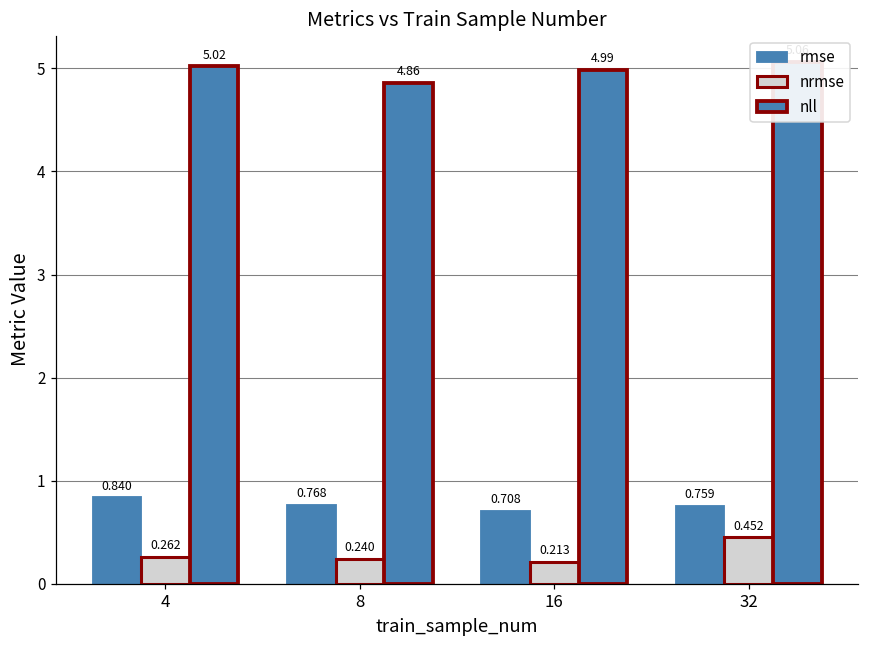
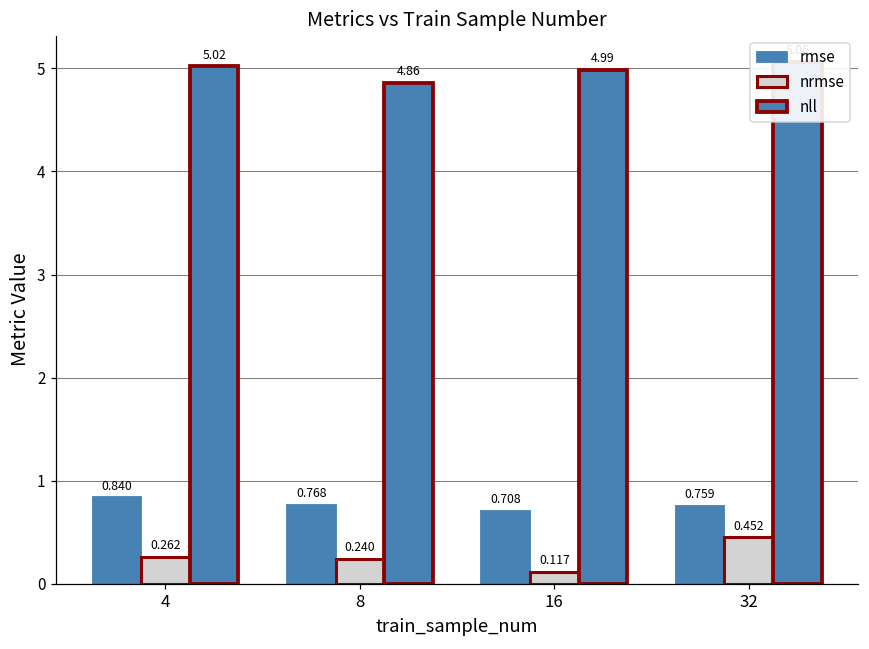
nrmse, 16: 0.213 -> 0.117
